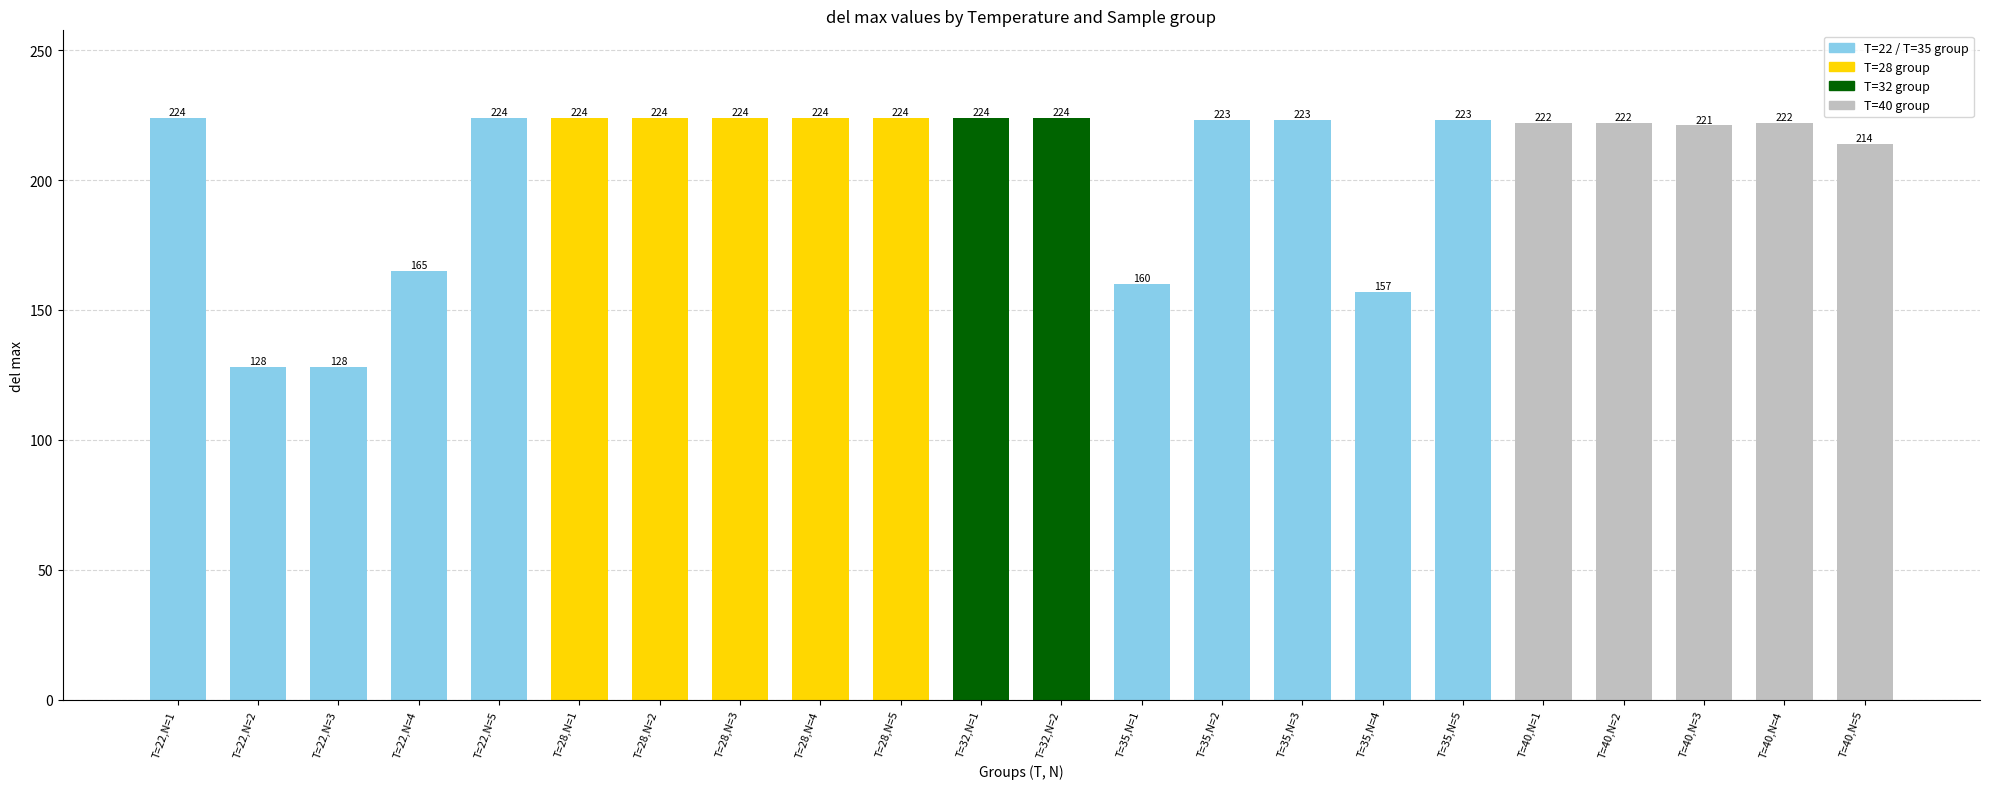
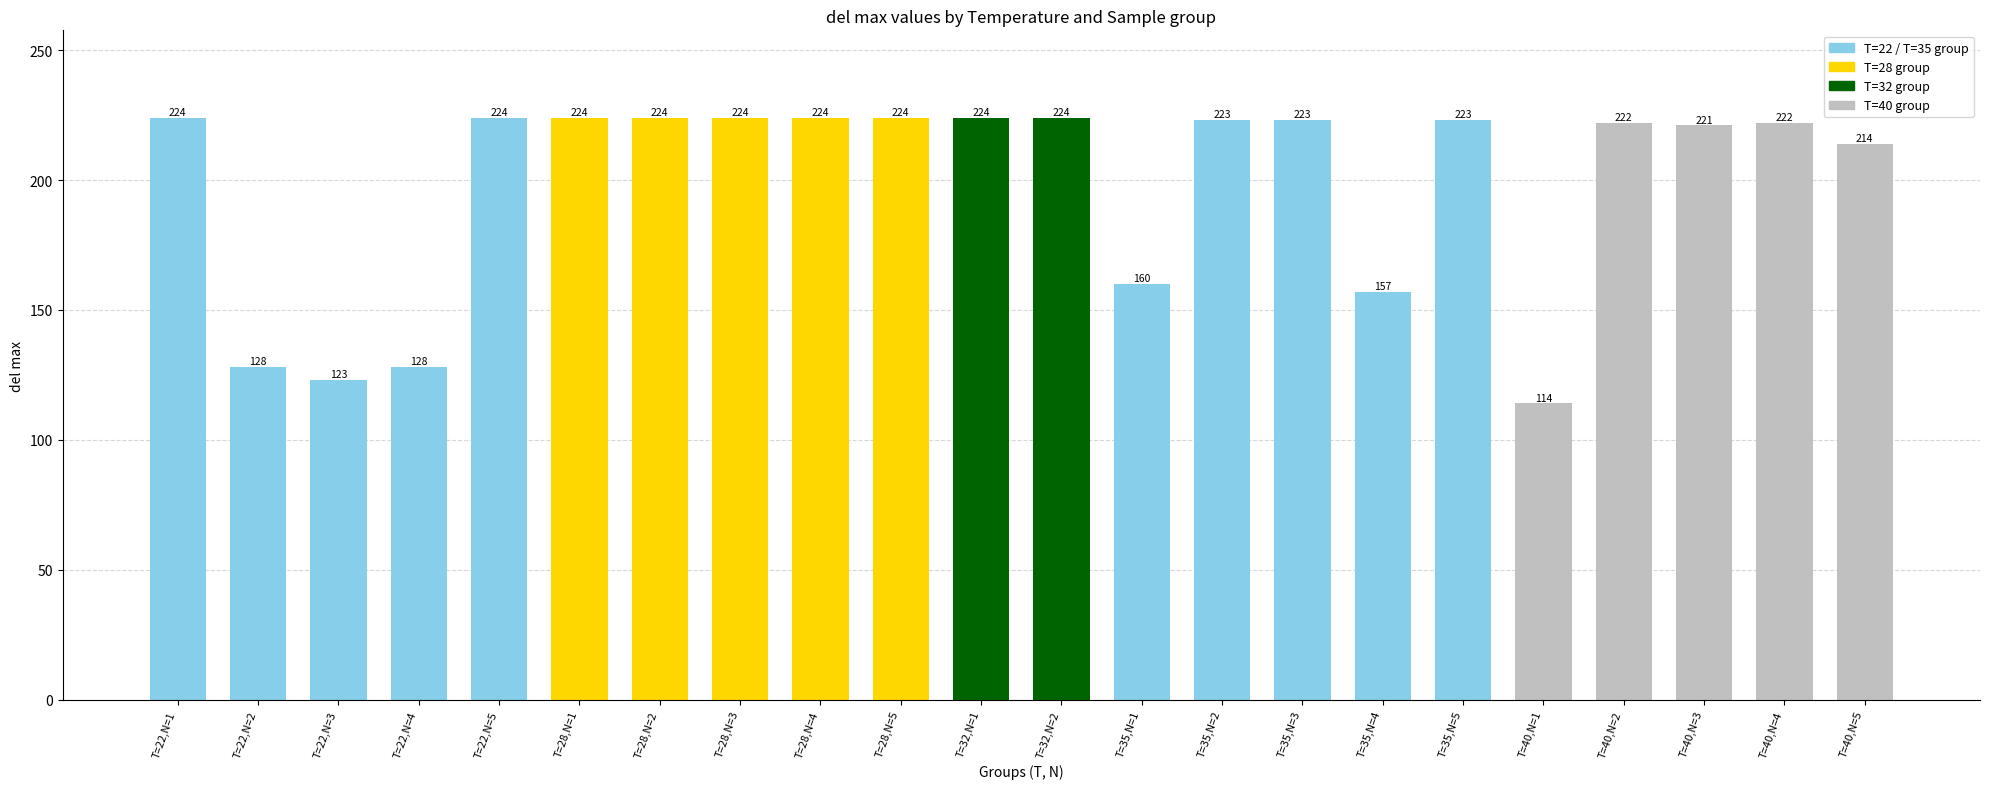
T=22,N=3: 128 -> 123
T=22,N=4: 165 -> 128
T=40,N=1: 222 -> 114
